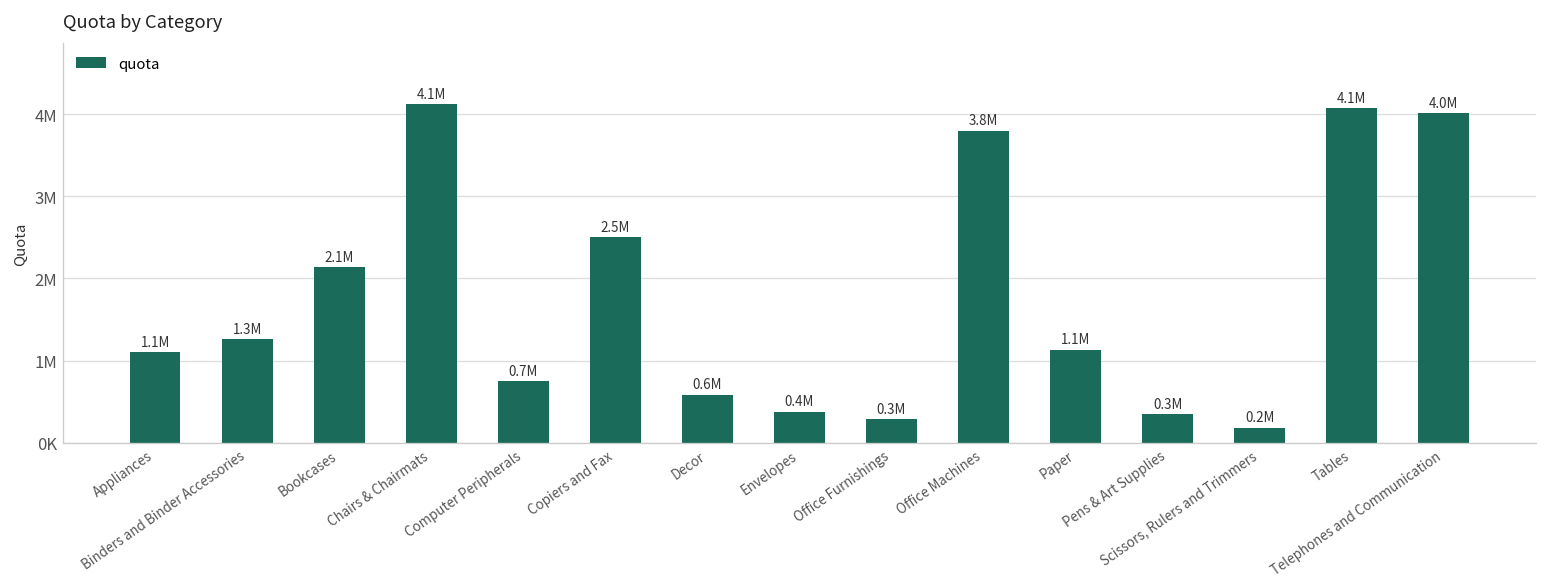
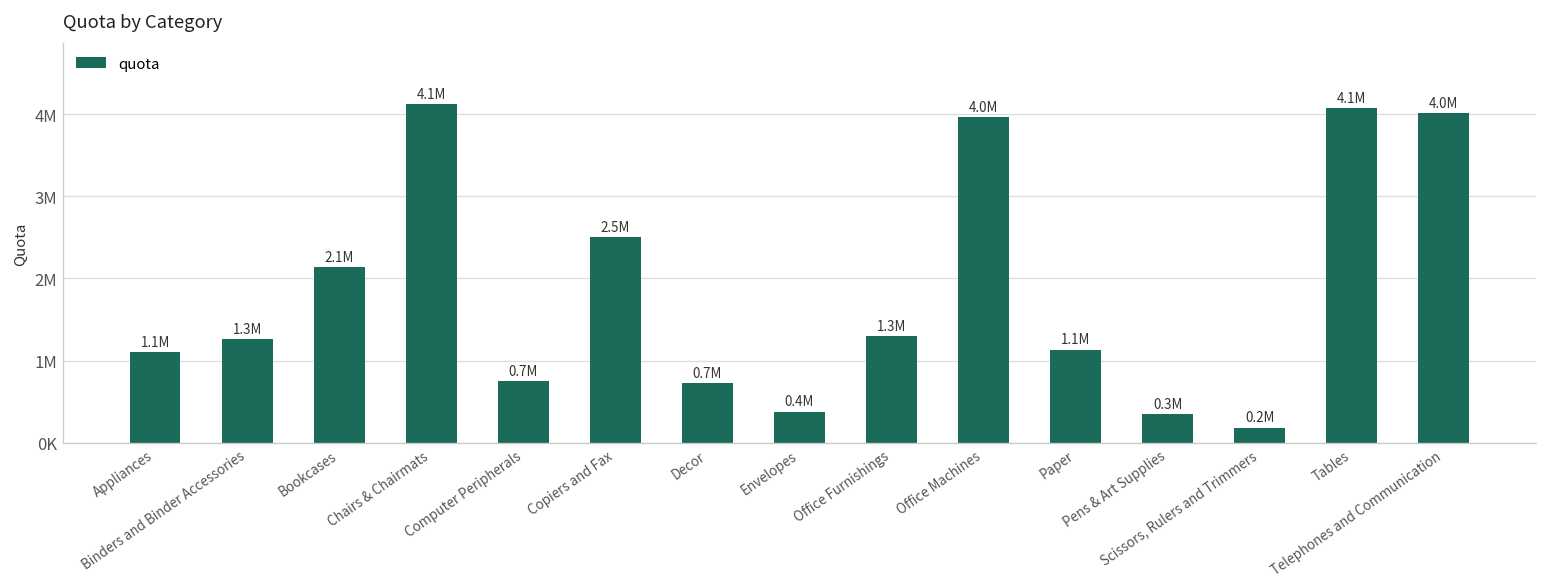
Decor: 0.6M -> 0.7M
Office Furnishings: 0.3M -> 1.3M
Office Machines: 3.8M -> 4.0M
